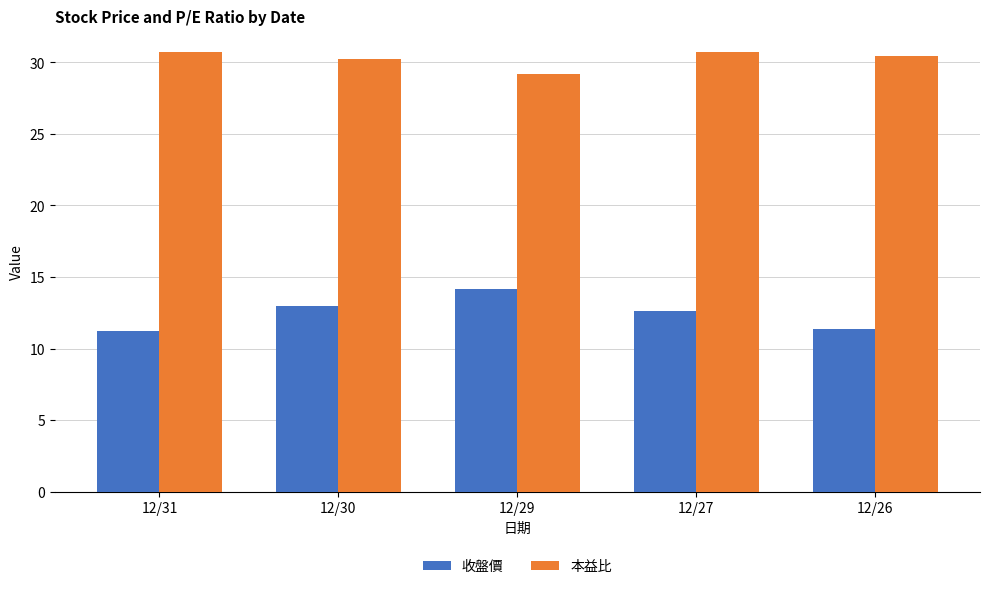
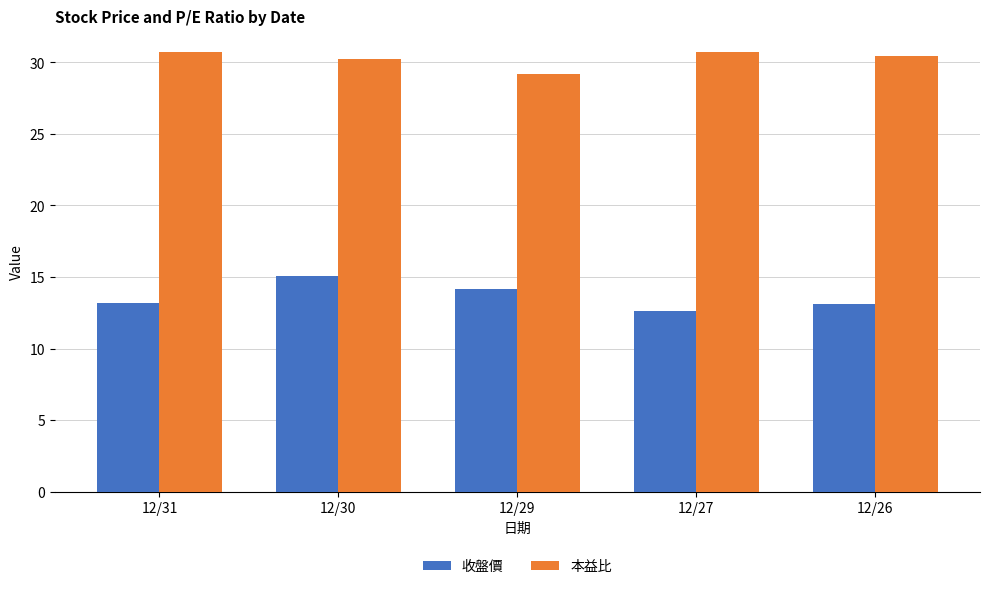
收盤價, 12/31: 11.2 -> 13.2
收盤價, 12/30: 13.0 -> 15.1
收盤價, 12/26: 11.4 -> 13.1
